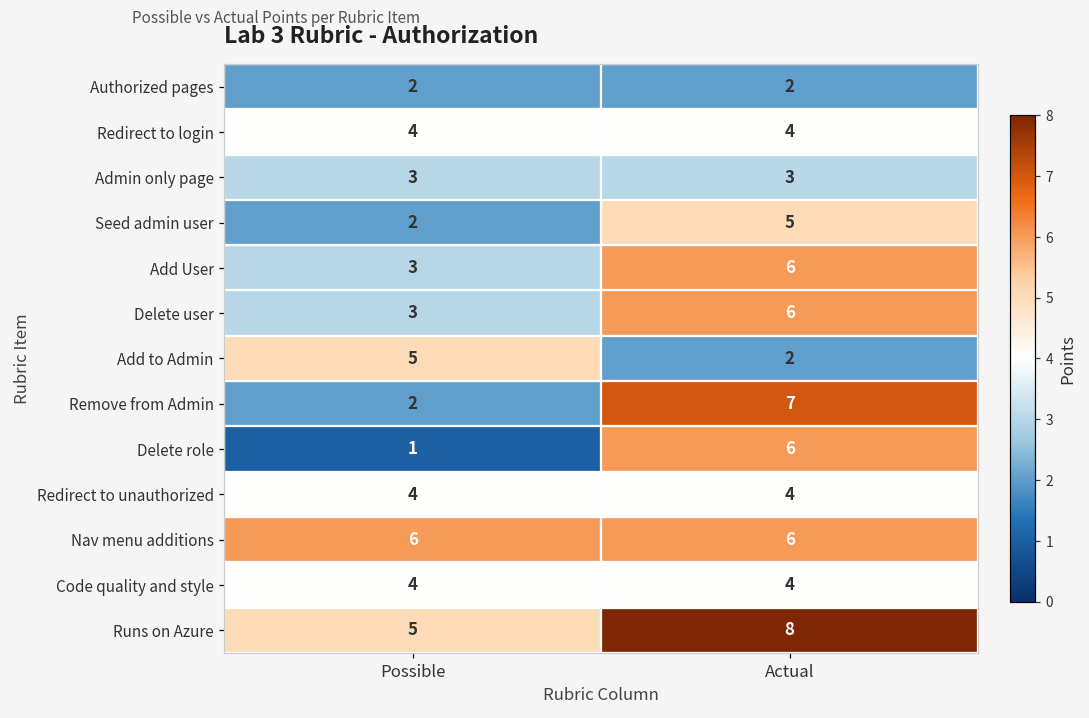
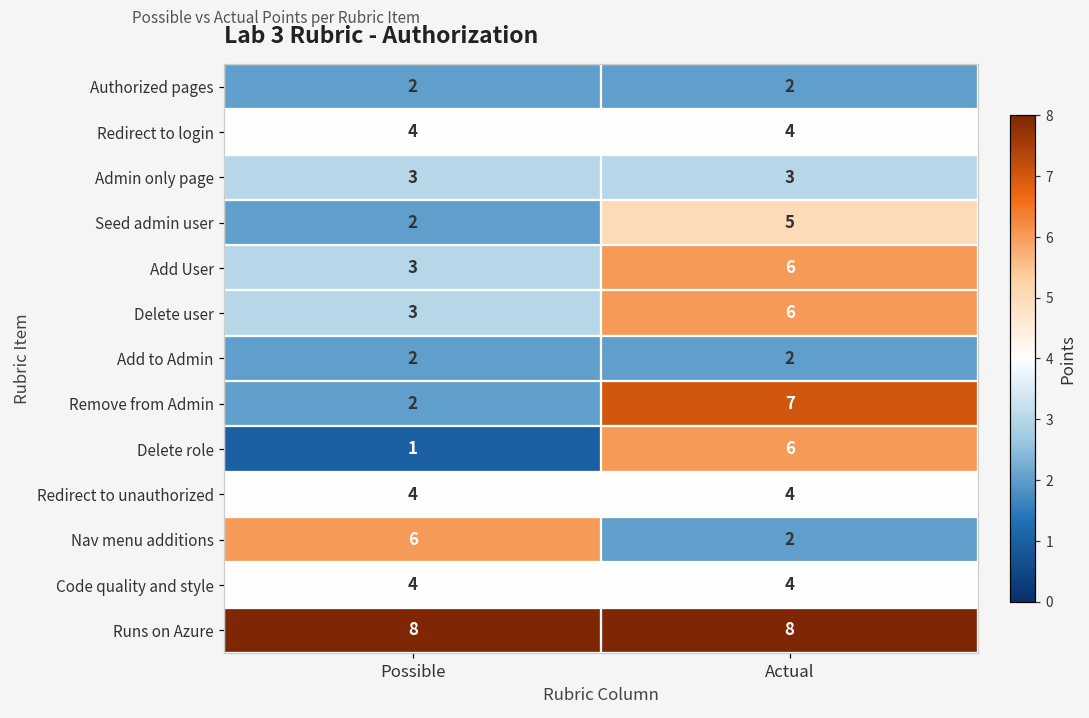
Add to Admin, Possible: 5 -> 2
Nav menu additions, Actual: 6 -> 2
Runs on Azure, Possible: 5 -> 8
